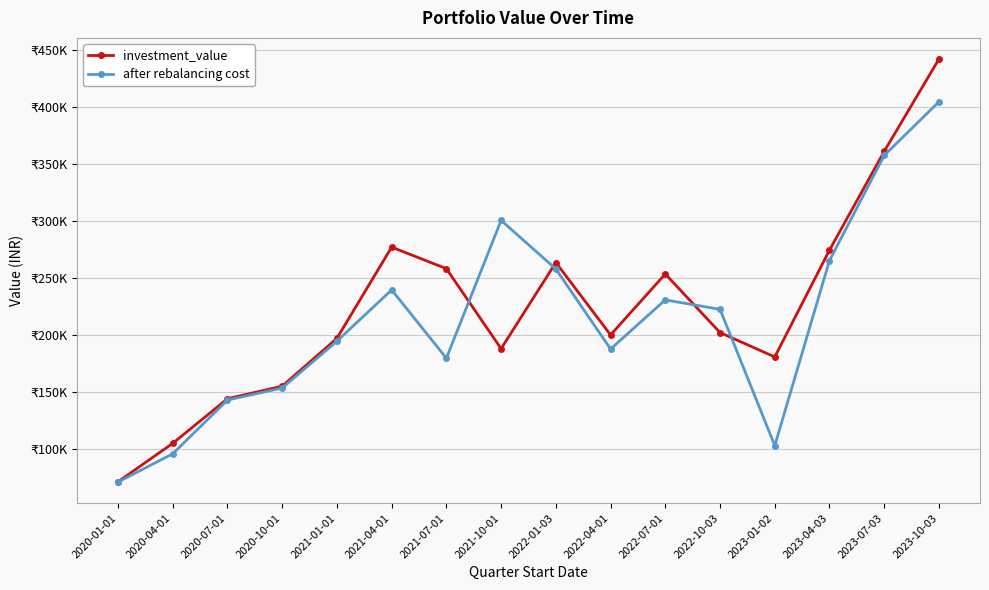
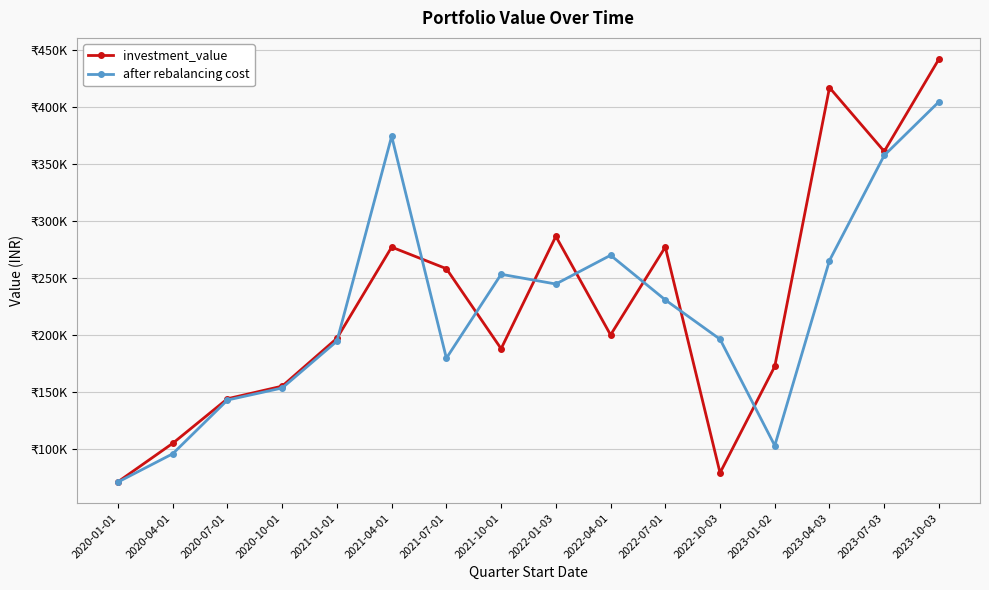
after rebalancing cost, 2021-04-01: ₹239000 -> ₹374000
after rebalancing cost, 2021-10-01: ₹300000 -> ₹253000
investment_value, 2022-01-03: ₹263000 -> ₹286000
after rebalancing cost, 2022-01-03: ₹258000 -> ₹245000
after rebalancing cost, 2022-04-01: ₹188000 -> ₹270000
investment_value, 2022-07-01: ₹253000 -> ₹277000
investment_value, 2022-10-03: ₹202000 -> ₹79000
after rebalancing cost, 2022-10-03: ₹222000 -> ₹196000
investment_value, 2023-01-02: ₹181000 -> ₹172000
investment_value, 2023-04-03: ₹274000 -> ₹417000
